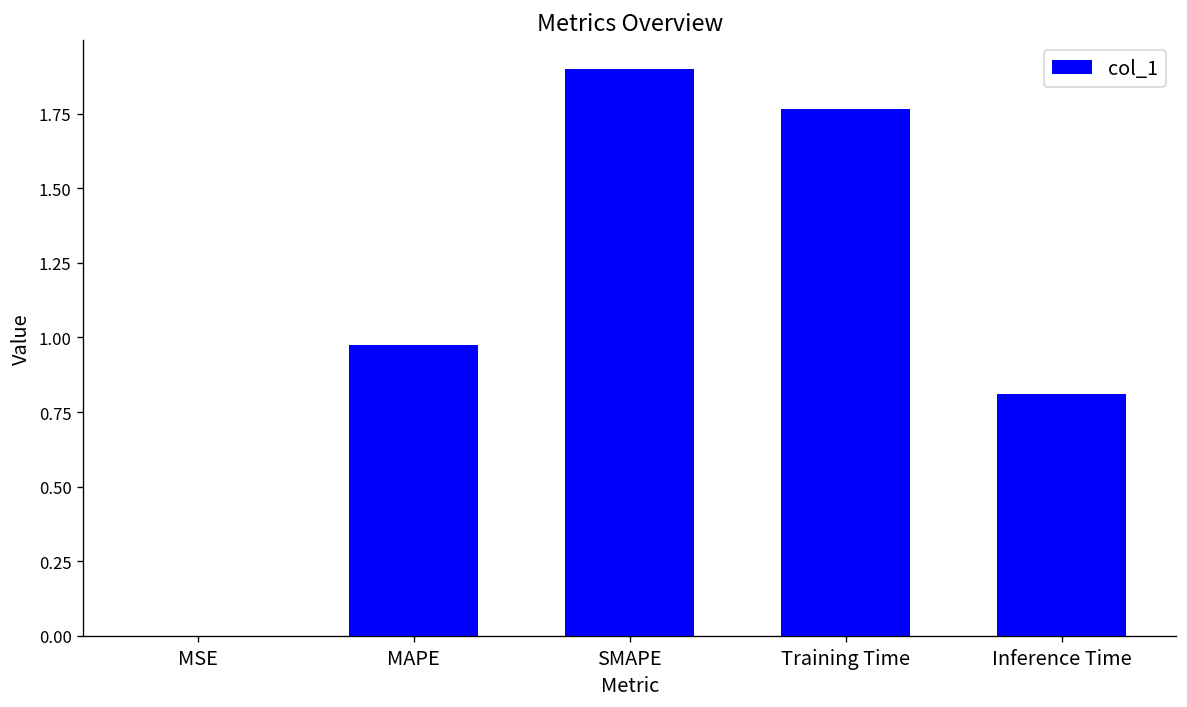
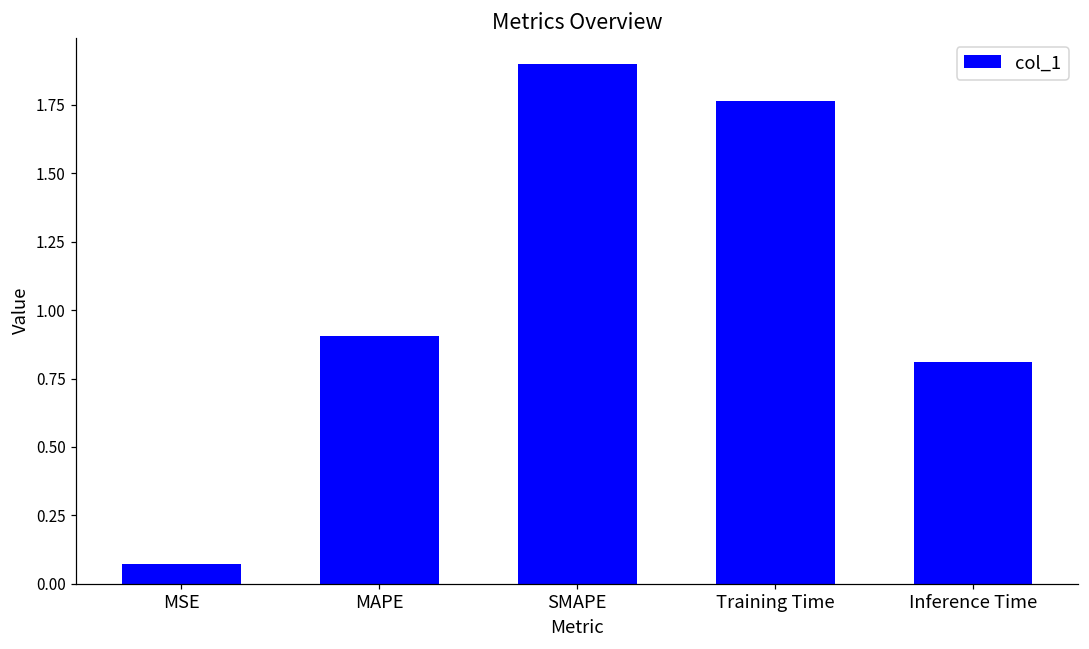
MSE: 0.00 -> 0.07
MAPE: 0.97 -> 0.91
